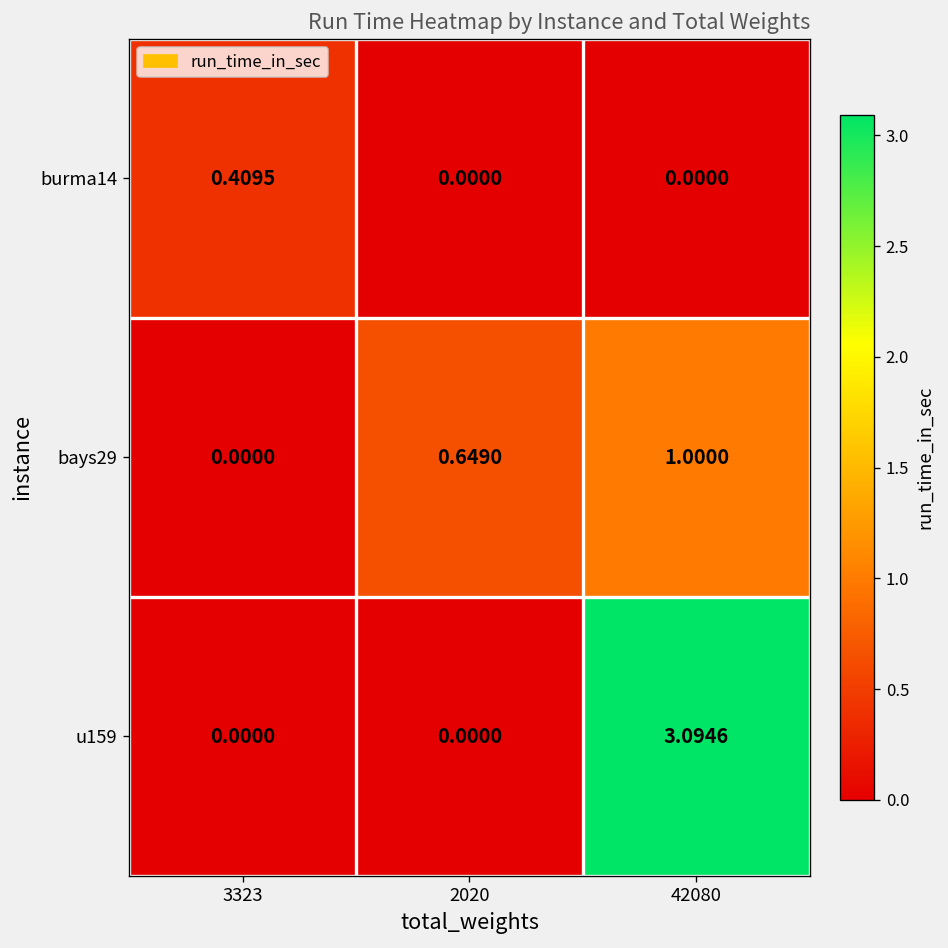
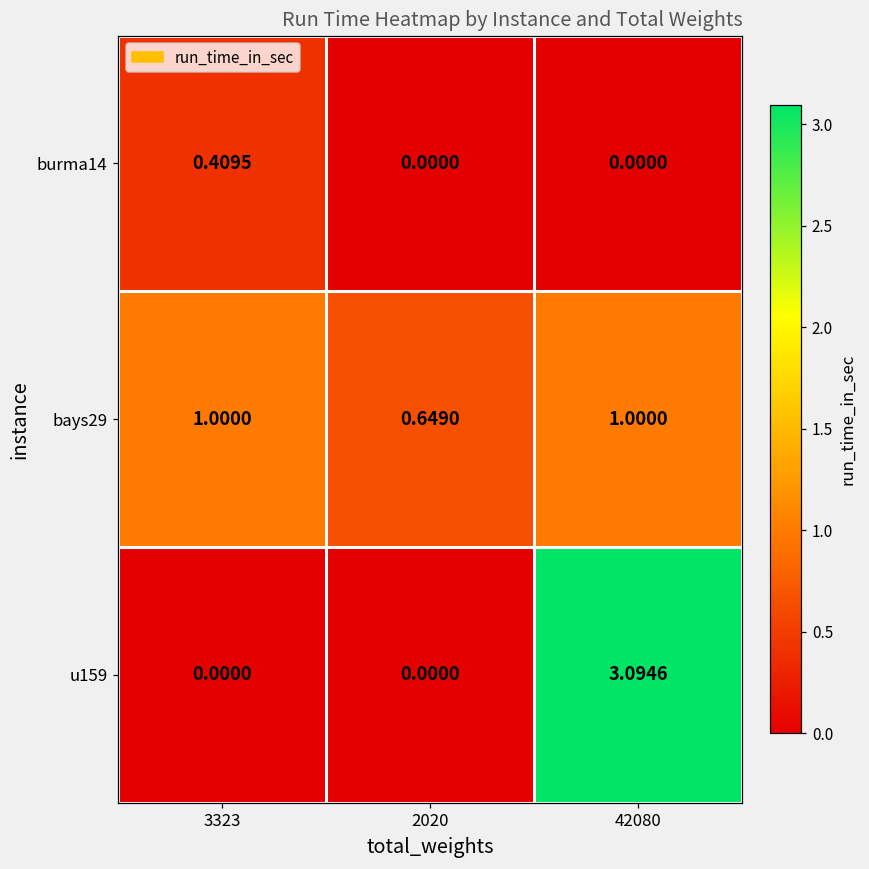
bays29, 3323: 0.0000 -> 1.0000
